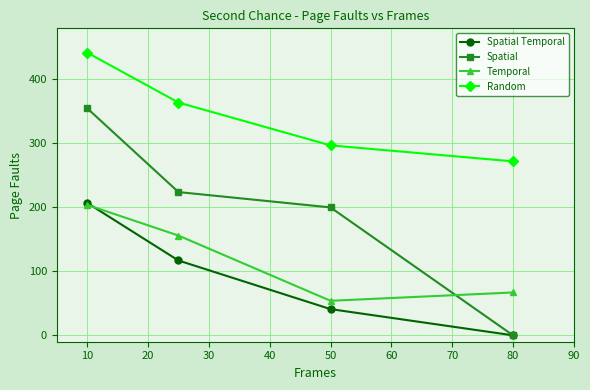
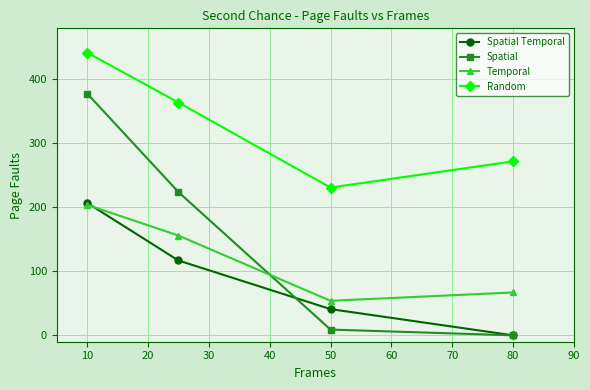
Spatial, 10: 360 -> 380
Spatial, 50: 200 -> 10
Random, 50: 300 -> 230
